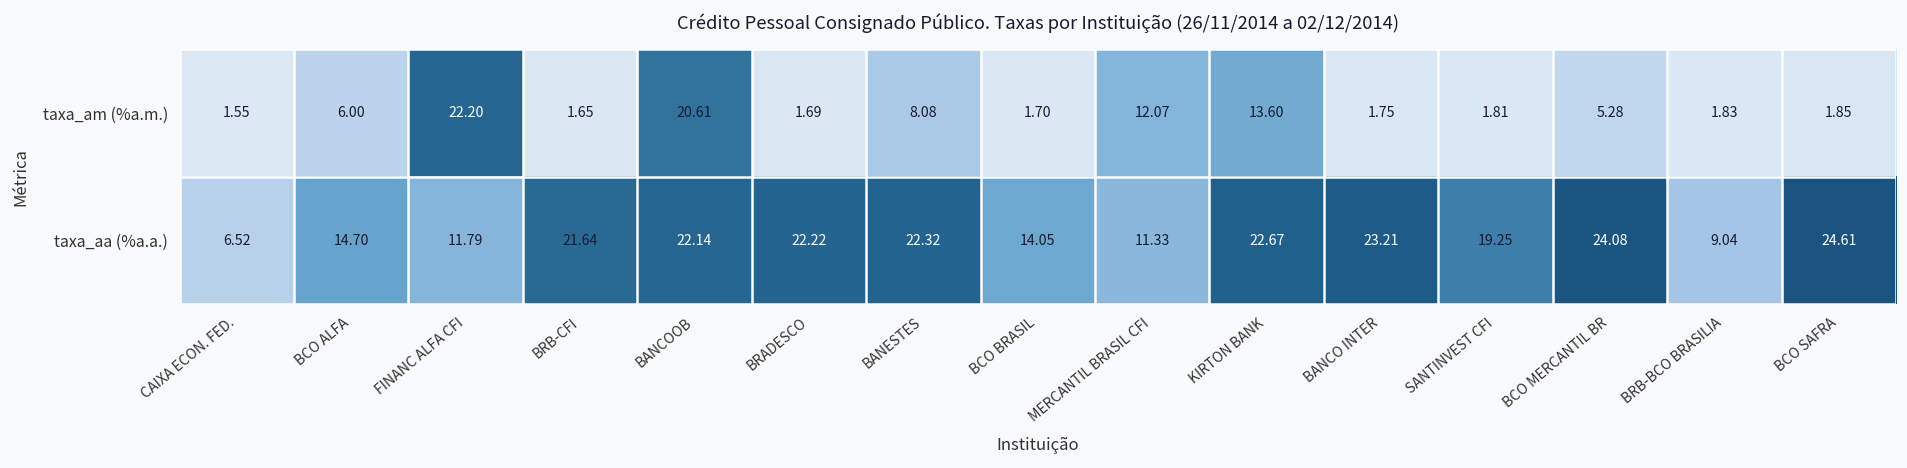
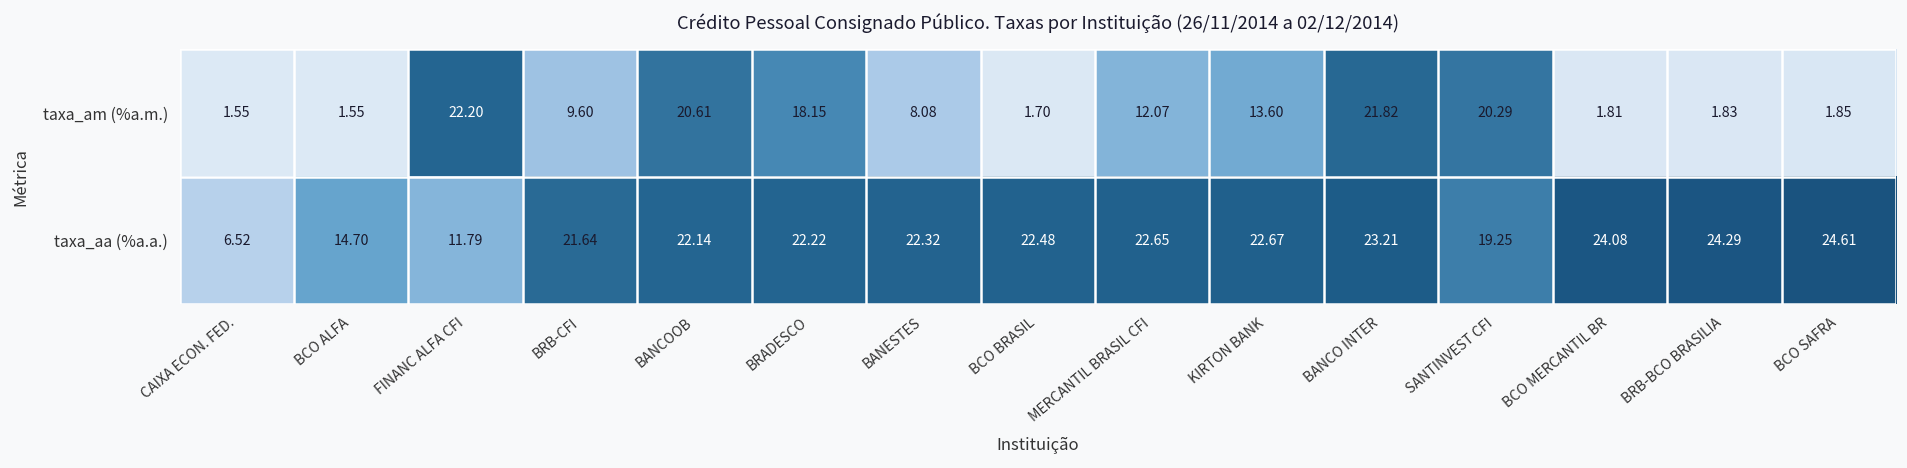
taxa_am (%a.m.), BCO ALFA: 6.00 -> 1.55
taxa_am (%a.m.), BRB-CFI: 1.65 -> 9.60
taxa_am (%a.m.), BRADESCO: 1.69 -> 18.15
taxa_am (%a.m.), BANCO INTER: 1.75 -> 21.82
taxa_am (%a.m.), SANTINVEST CFI: 1.81 -> 20.29
taxa_am (%a.m.), BCO MERCANTIL BR: 5.28 -> 1.81
taxa_aa (%a.a.), BCO BRASIL: 14.05 -> 22.48
taxa_aa (%a.a.), MERCANTIL BRASIL CFI: 11.33 -> 22.65
taxa_aa (%a.a.), BRB-BCO BRASILIA: 9.04 -> 24.29
